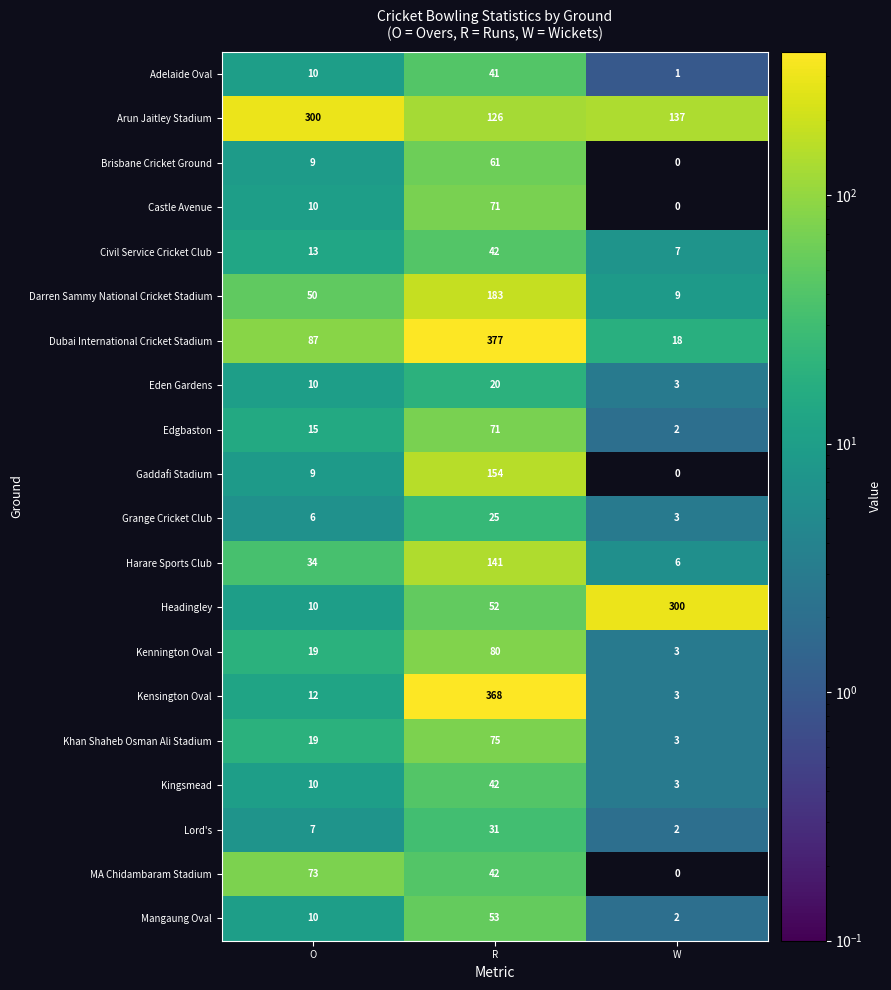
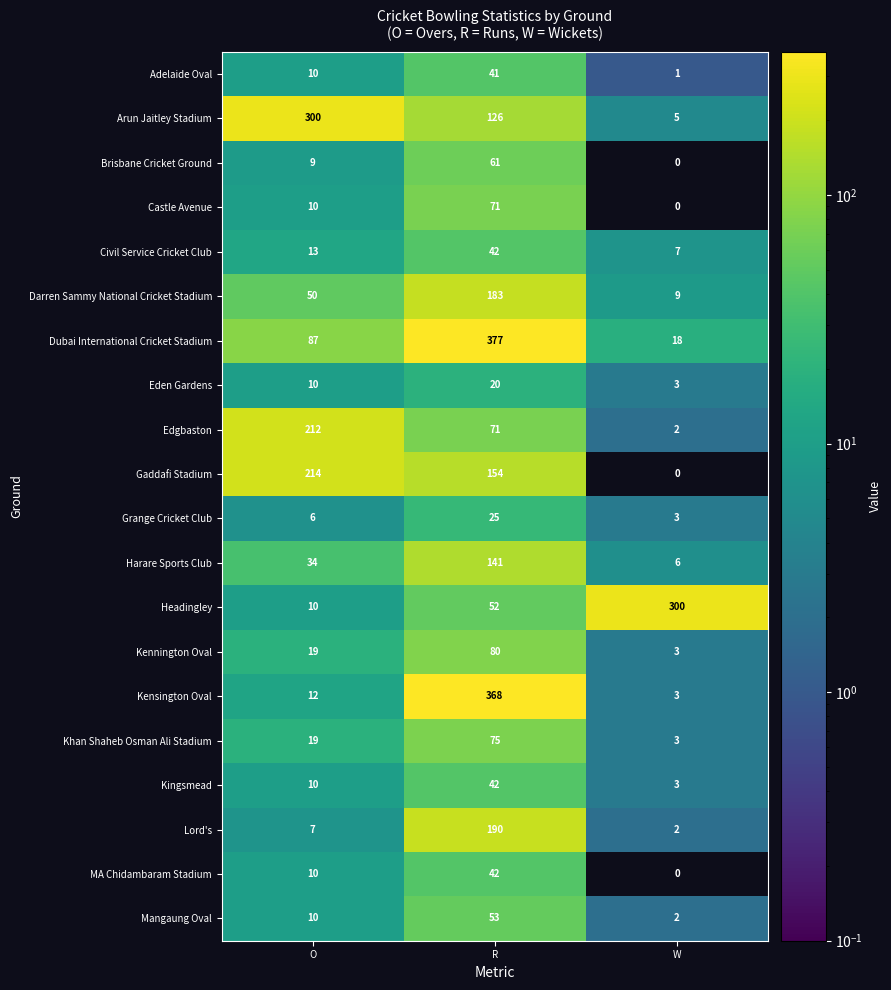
Arun Jaitley Stadium, W: 137 -> 5
Edgbaston, O: 15 -> 212
Gaddafi Stadium, O: 9 -> 214
Lord's, R: 31 -> 190
MA Chidambaram Stadium, O: 73 -> 10
